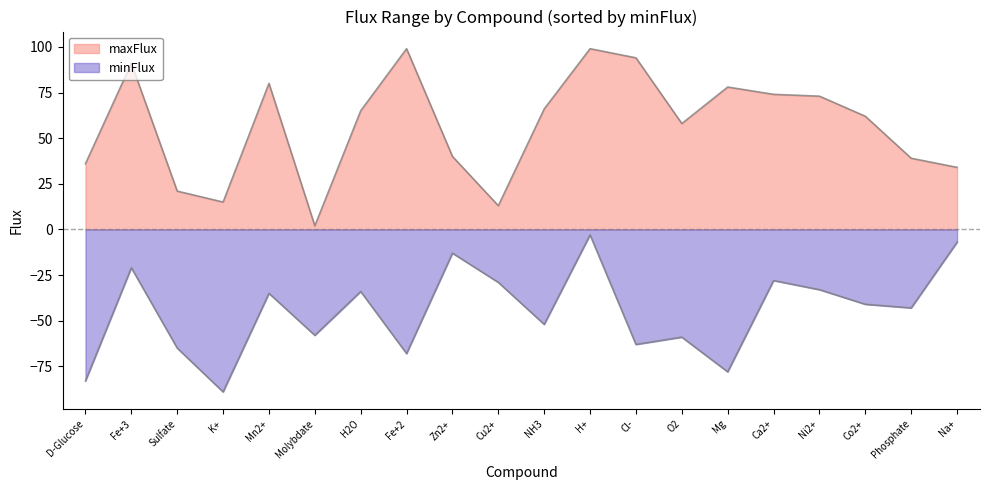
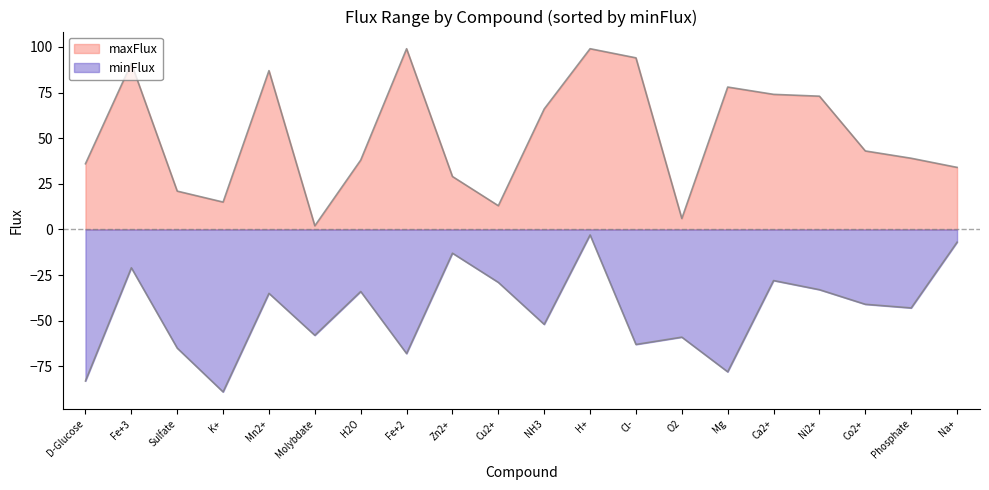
maxFlux, Mn2+: 80 -> 87
maxFlux, H2O: 65 -> 38
maxFlux, Zn2+: 40 -> 29
maxFlux, O2: 58 -> 6
maxFlux, Co2+: 62 -> 43
